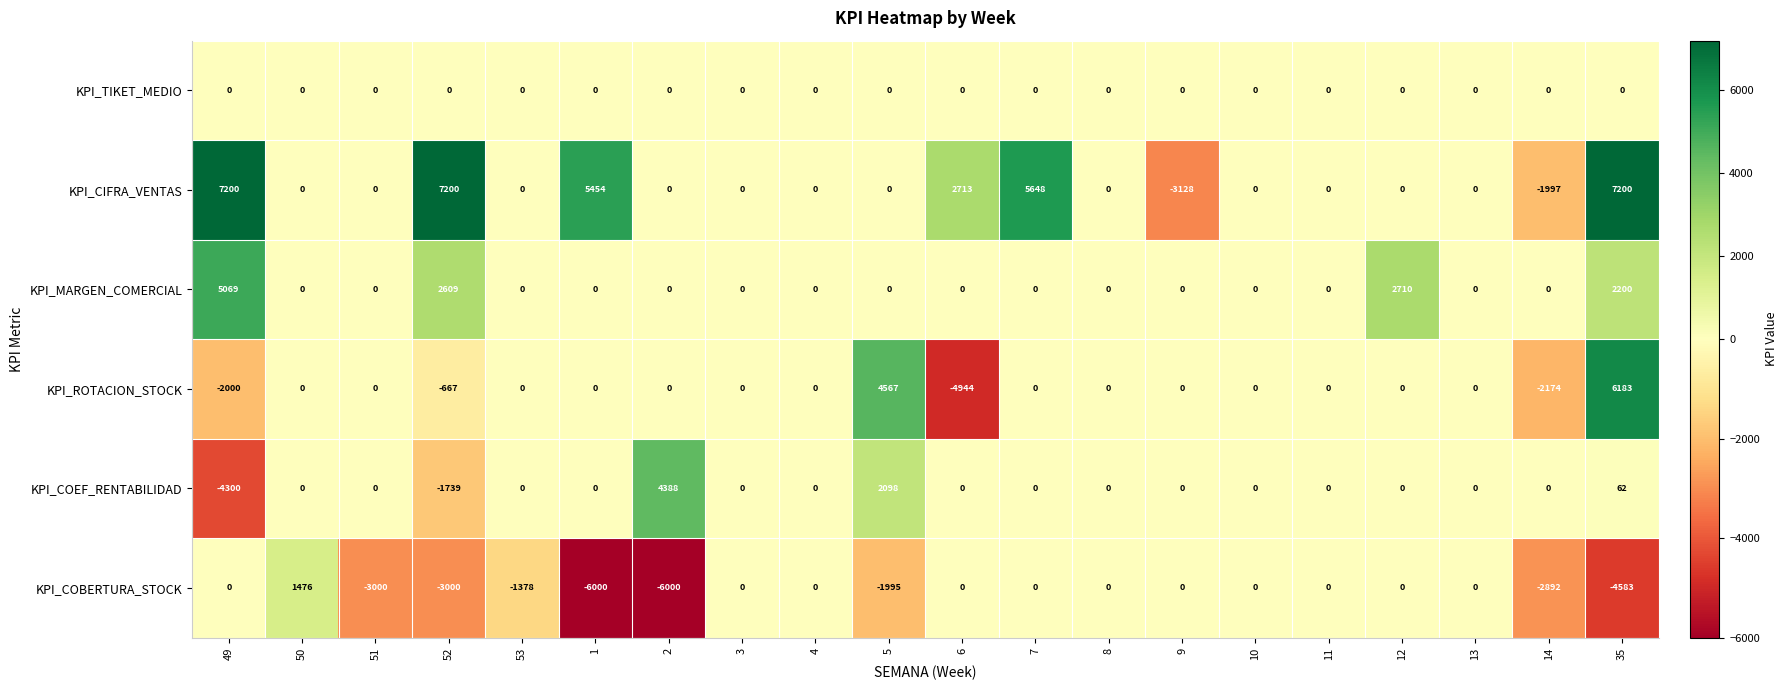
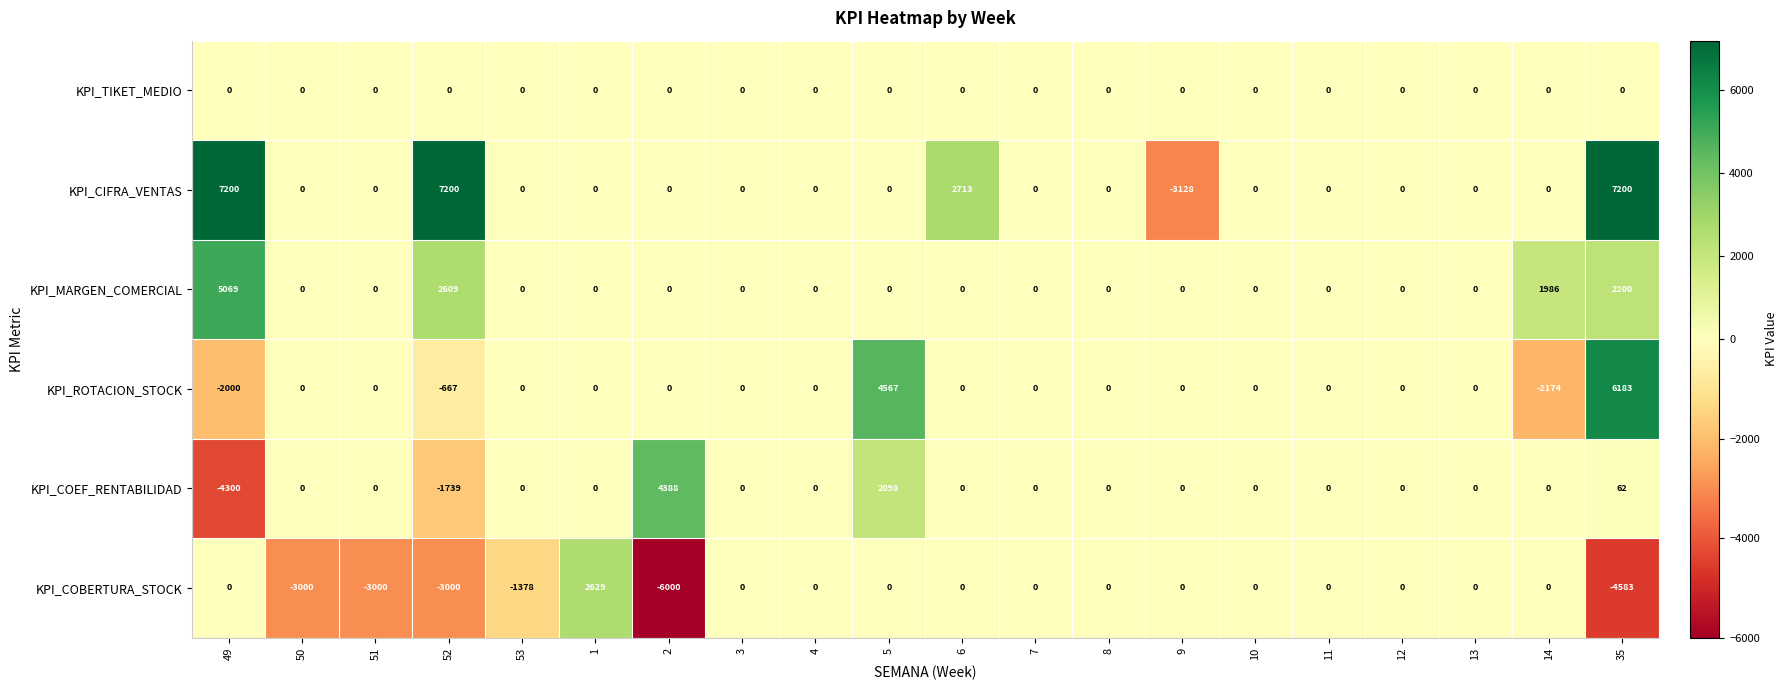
KPI_CIFRA_VENTAS, 1: 5454 -> 0
KPI_CIFRA_VENTAS, 7: 5648 -> 0
KPI_CIFRA_VENTAS, 14: -1997 -> 0
KPI_MARGEN_COMERCIAL, 12: 2710 -> 0
KPI_MARGEN_COMERCIAL, 14: 0 -> 1986
KPI_ROTACION_STOCK, 6: -4944 -> 0
KPI_COBERTURA_STOCK, 50: 1476 -> -3000
KPI_COBERTURA_STOCK, 1: -6000 -> 2629
KPI_COBERTURA_STOCK, 5: -1995 -> 0
KPI_COBERTURA_STOCK, 14: -2892 -> 0
